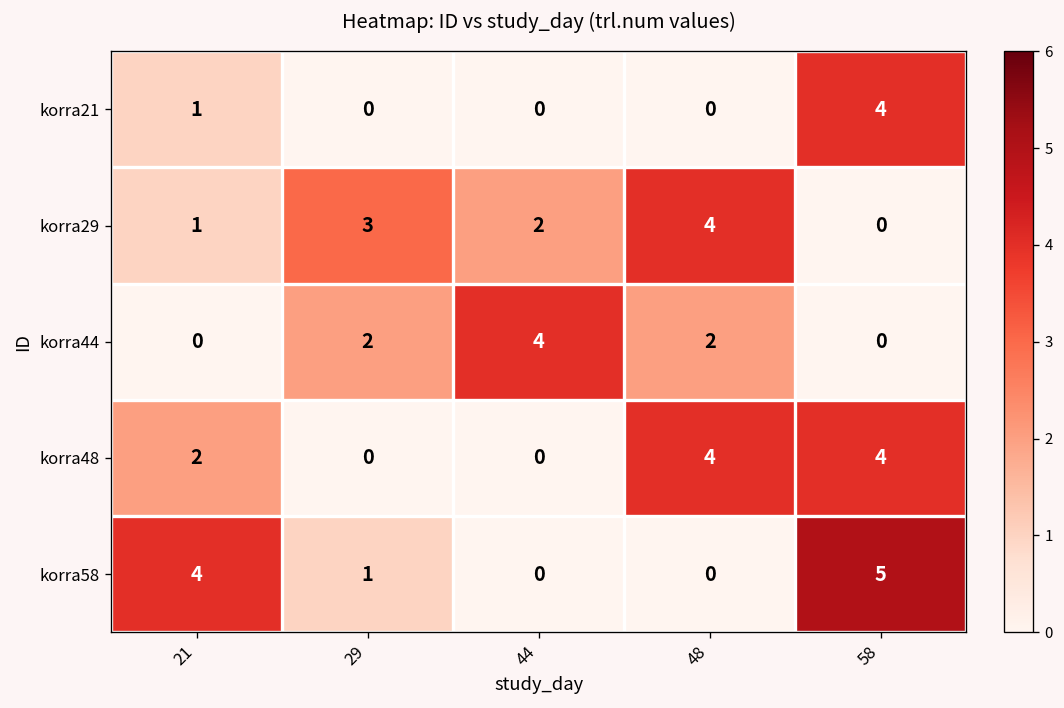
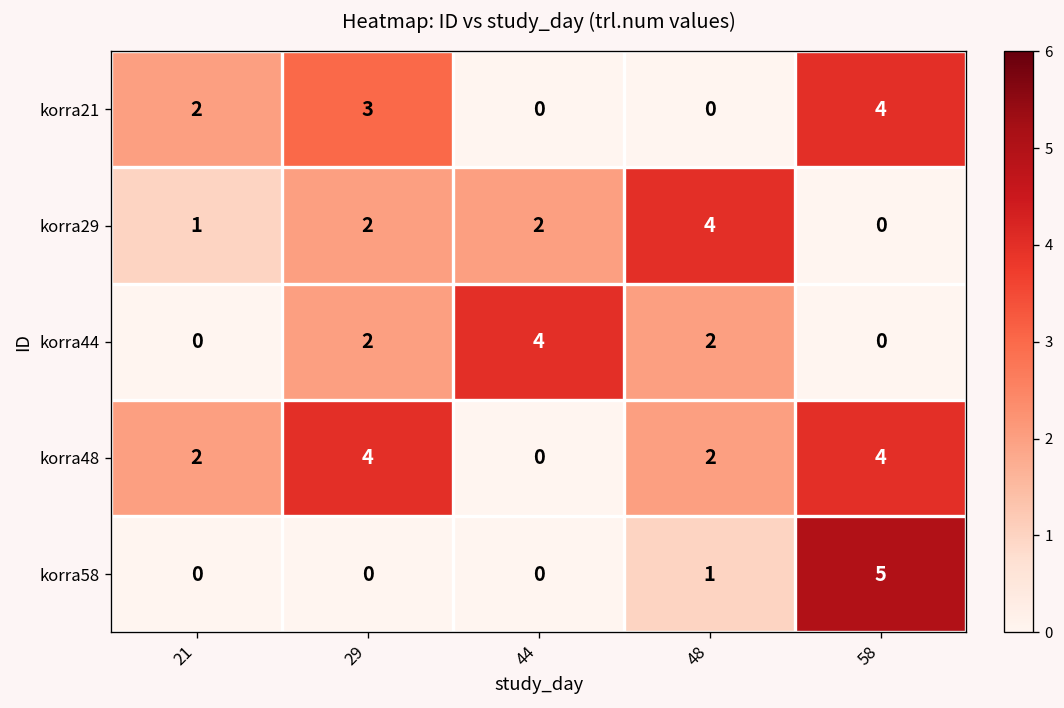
korra21, 21: 1 -> 2
korra21, 29: 0 -> 3
korra29, 29: 3 -> 2
korra48, 29: 0 -> 4
korra48, 48: 4 -> 2
korra58, 21: 4 -> 0
korra58, 29: 1 -> 0
korra58, 48: 0 -> 1
